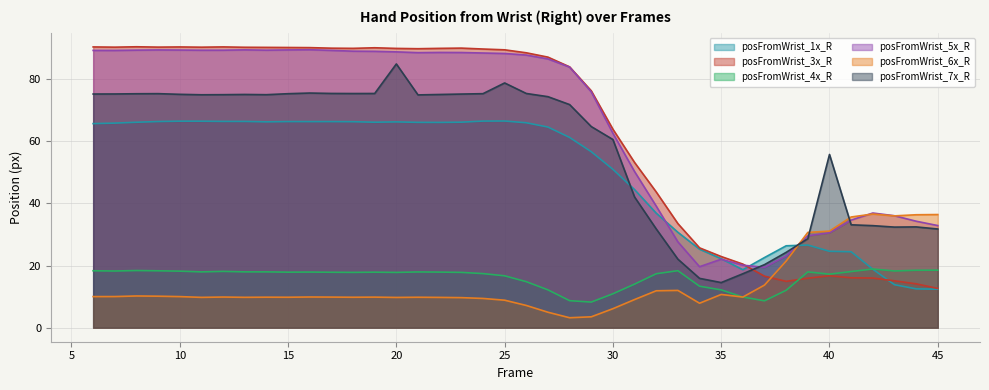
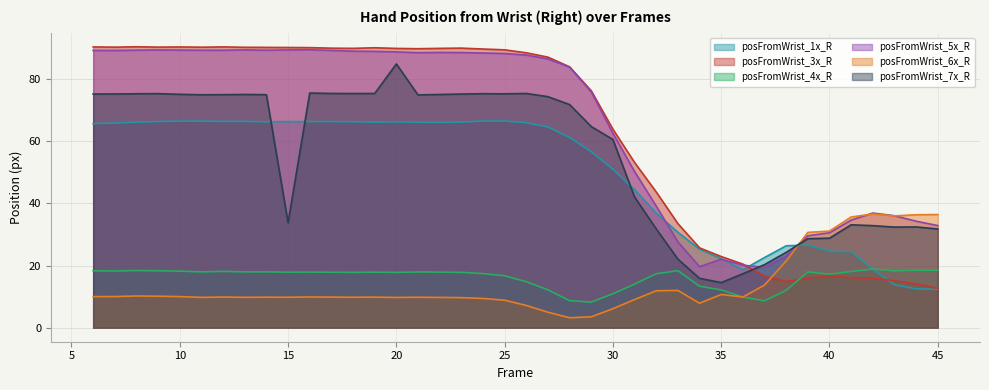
posFromWrist_7x_R, 15: 75 -> 34
posFromWrist_7x_R, 25: 79 -> 75
posFromWrist_7x_R, 40: 56 -> 29
